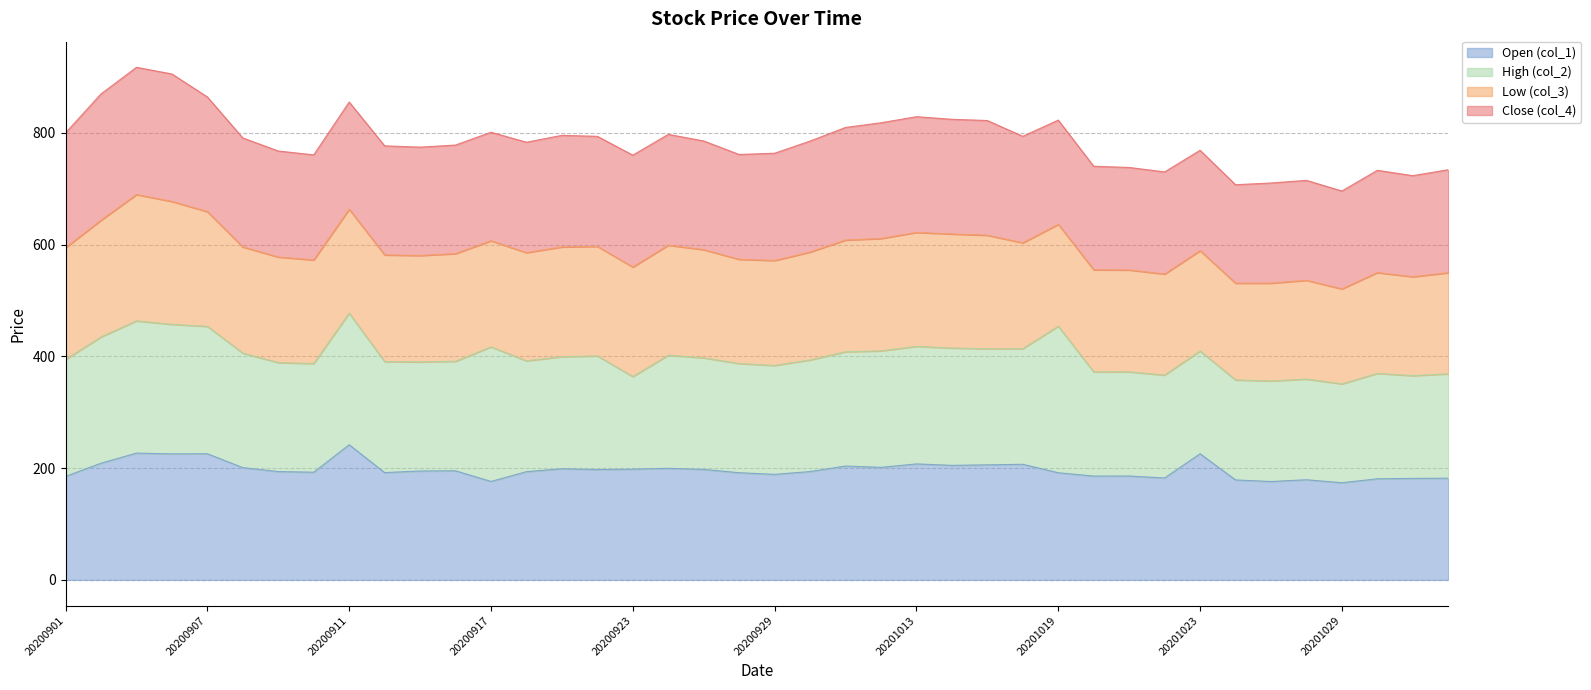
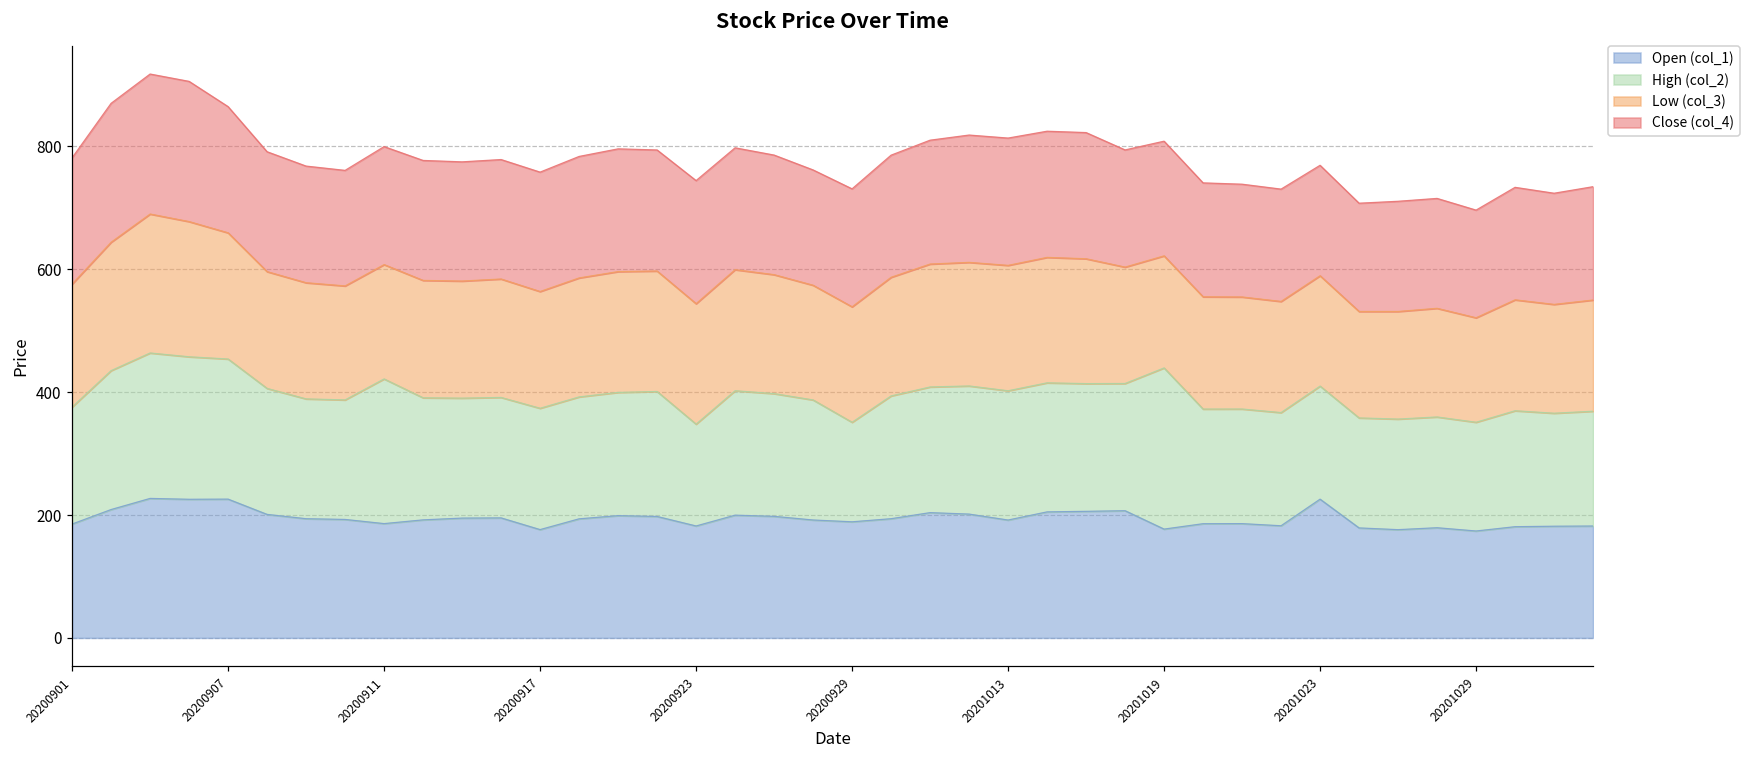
High (col_2), 20200901: 210 -> 190
Open (col_1), 20200911: 240 -> 190
High (col_2), 20200917: 240 -> 200
Open (col_1), 20200923: 200 -> 180
High (col_2), 20200929: 190 -> 160
Open (col_1), 20201013: 210 -> 190
Open (col_1), 20201019: 190 -> 180
